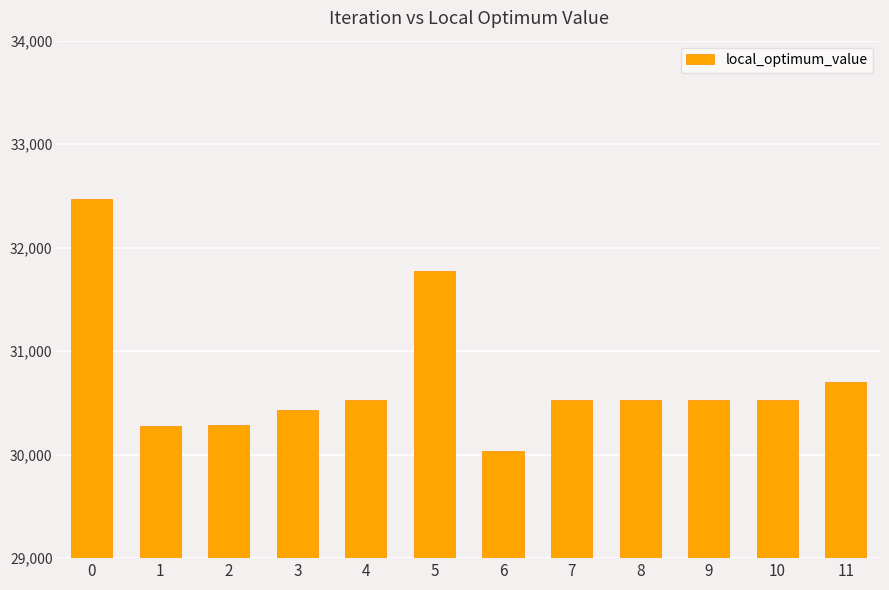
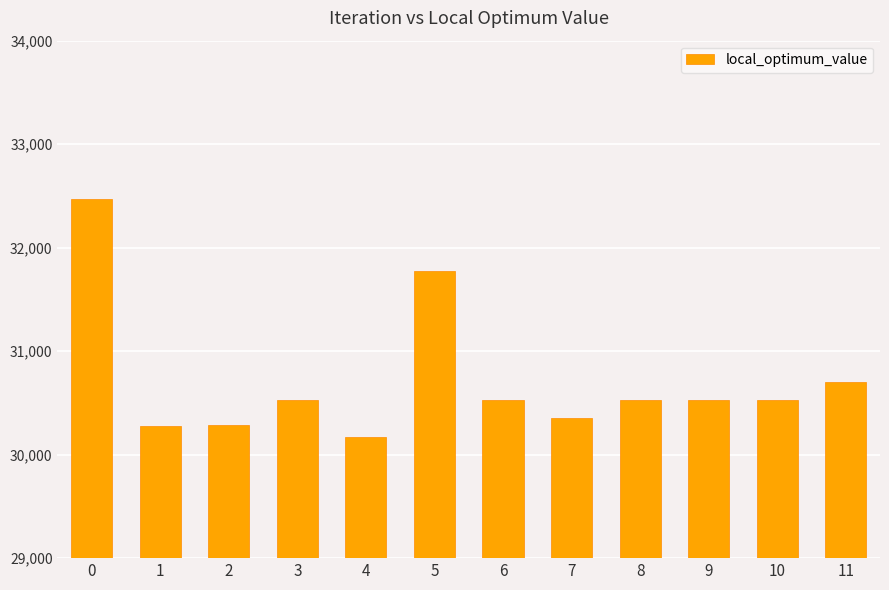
3: 30,430 -> 30,530
4: 30,530 -> 30,180
6: 30,040 -> 30,530
7: 30,530 -> 30,360
